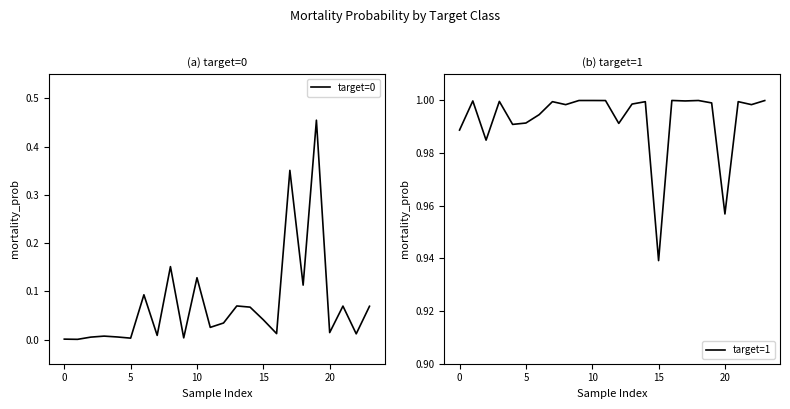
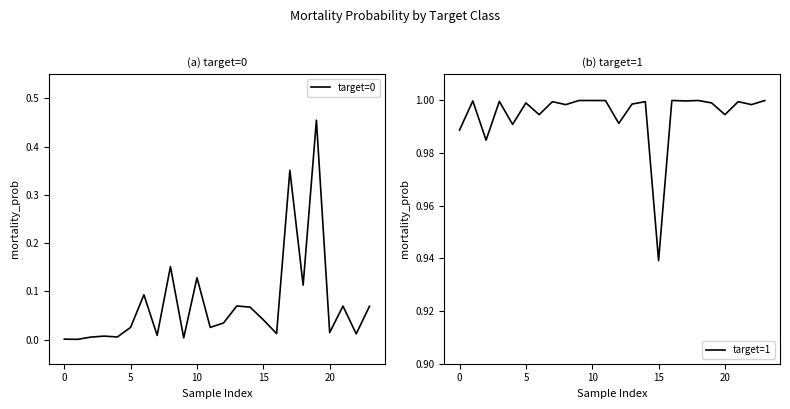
(a) target=0, 5: 0.00 -> 0.03
(b) target=1, 5: 0.991 -> 0.999
(b) target=1, 20: 0.957 -> 0.995
